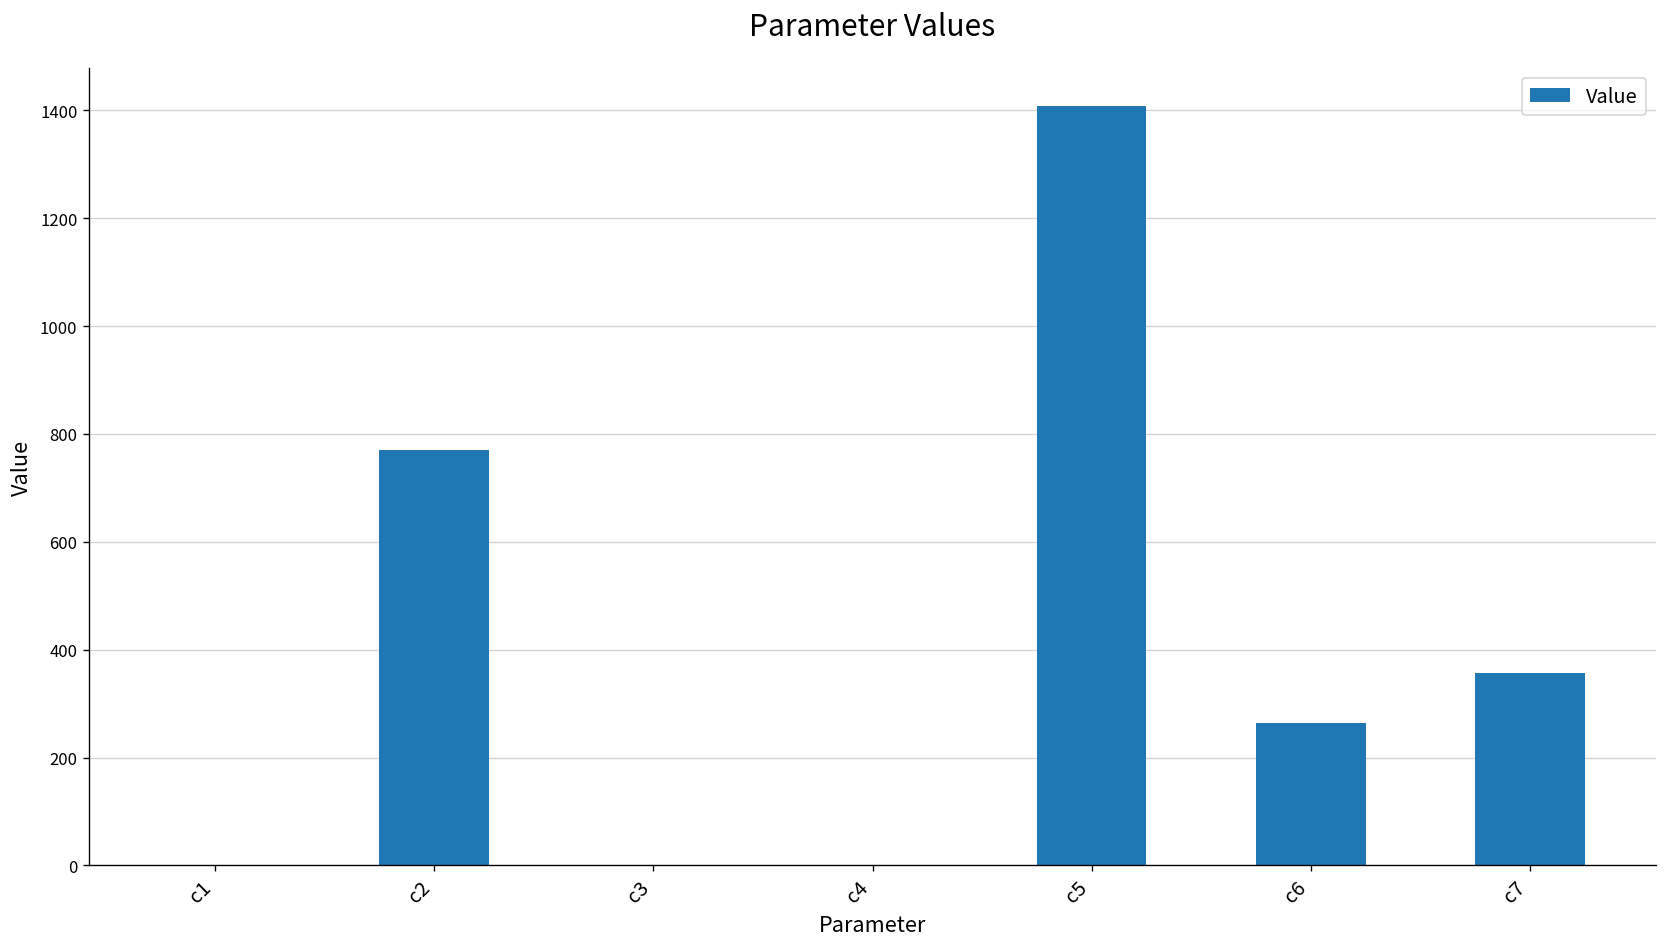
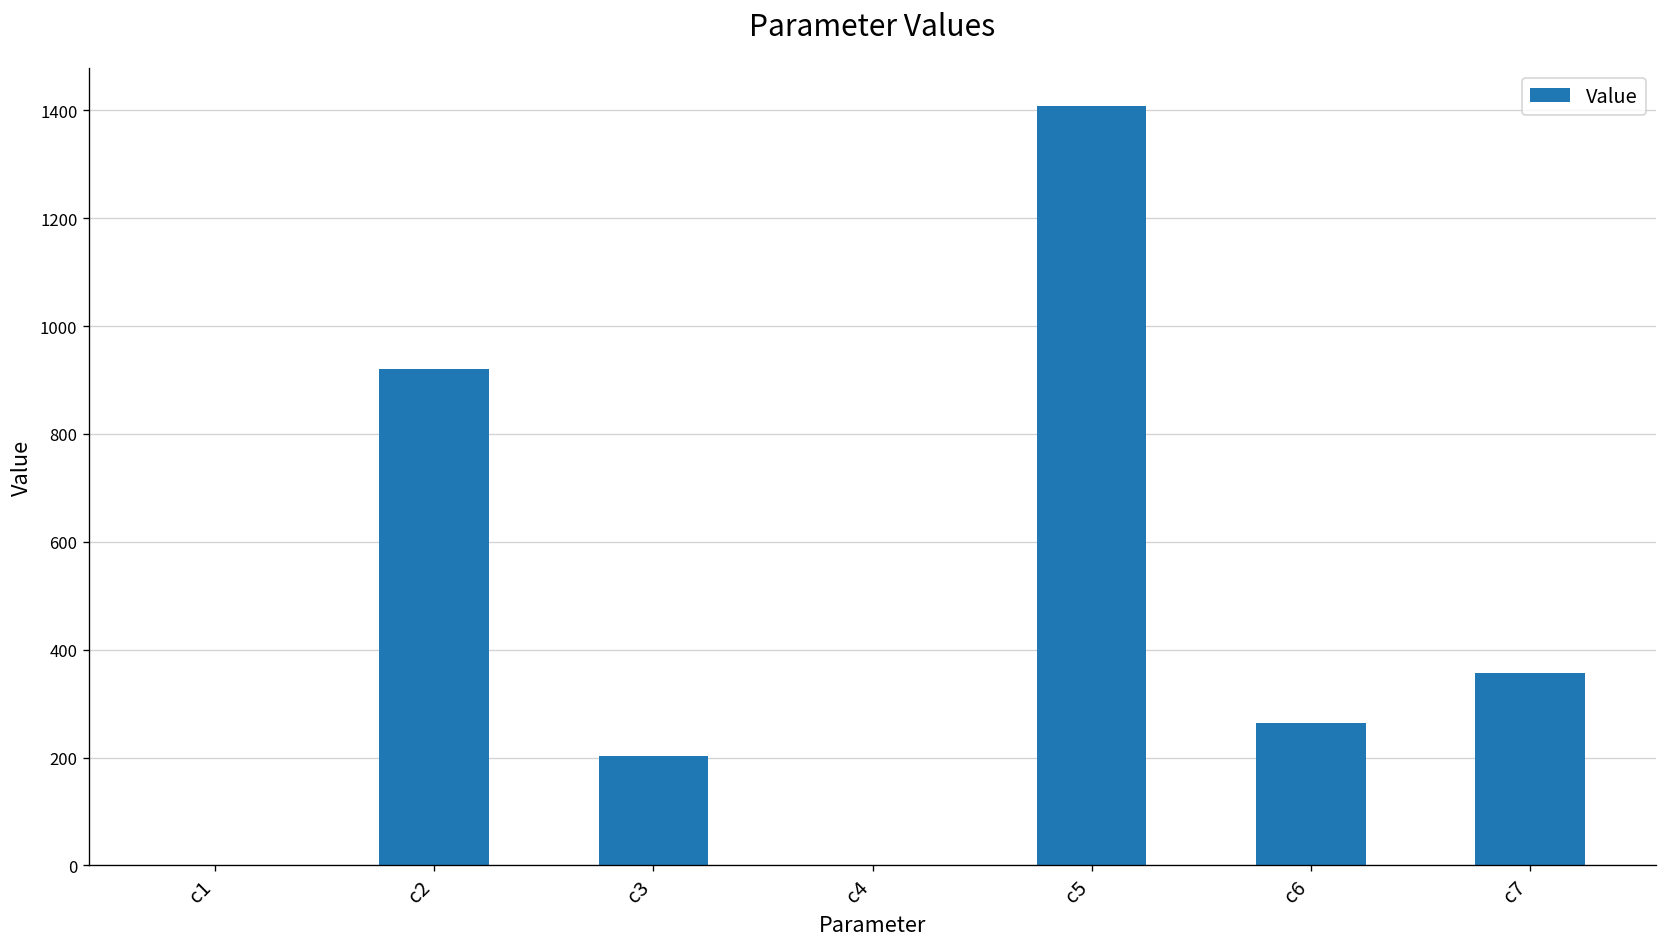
c2: 770 -> 920
c3: 0 -> 200
